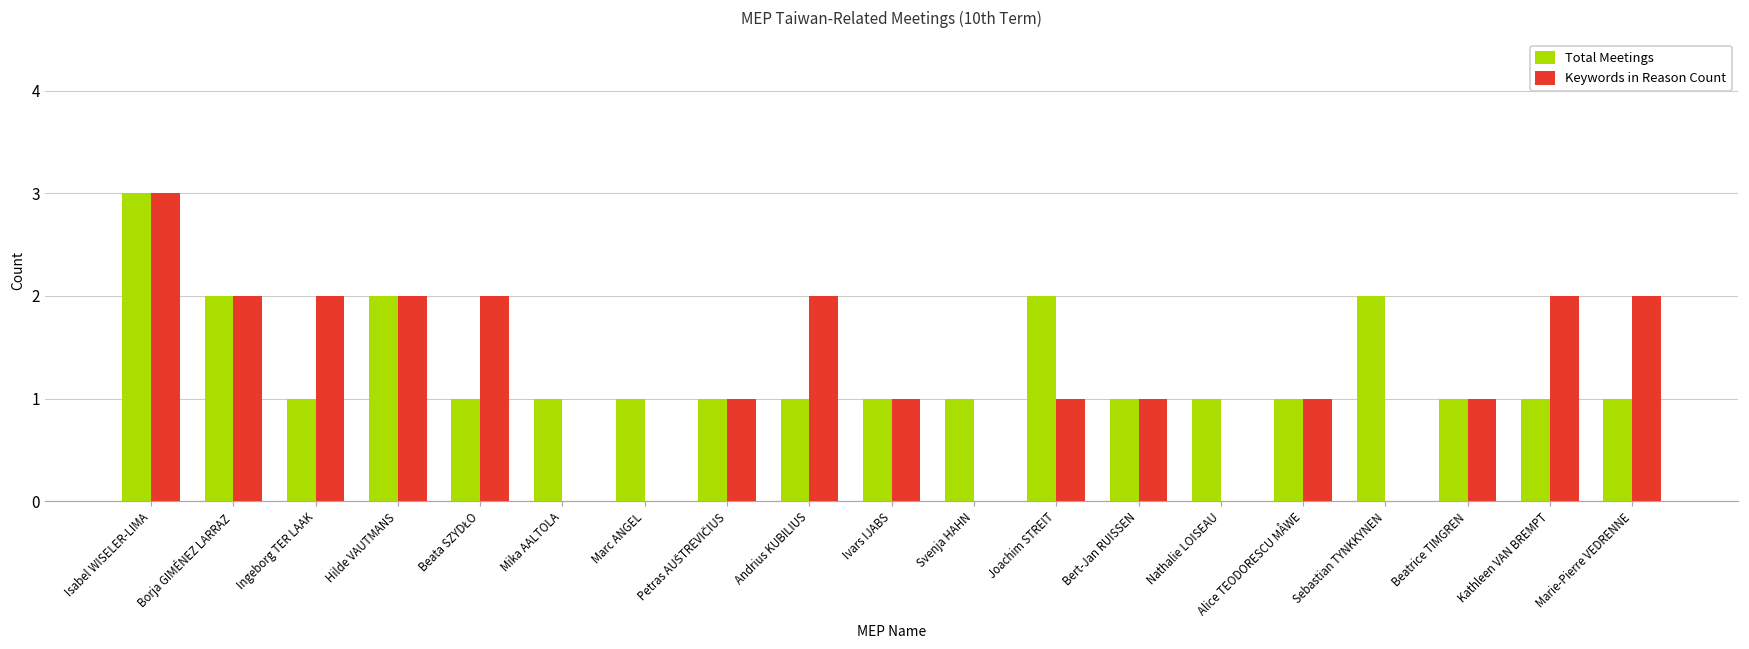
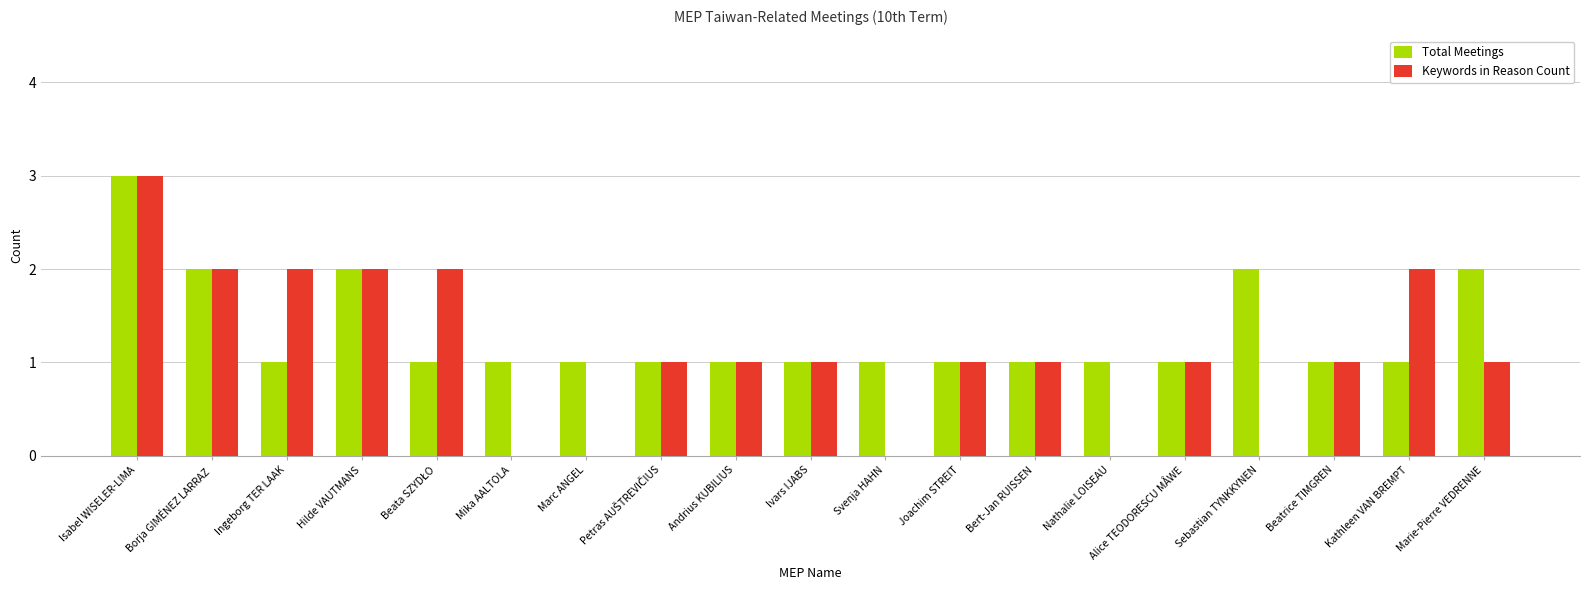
Keywords in Reason Count, Andrius KUBILIUS: 2 -> 1
Total Meetings, Joachim STREIT: 2 -> 1
Total Meetings, Marie-Pierre VEDRENNE: 1 -> 2
Keywords in Reason Count, Marie-Pierre VEDRENNE: 2 -> 1
